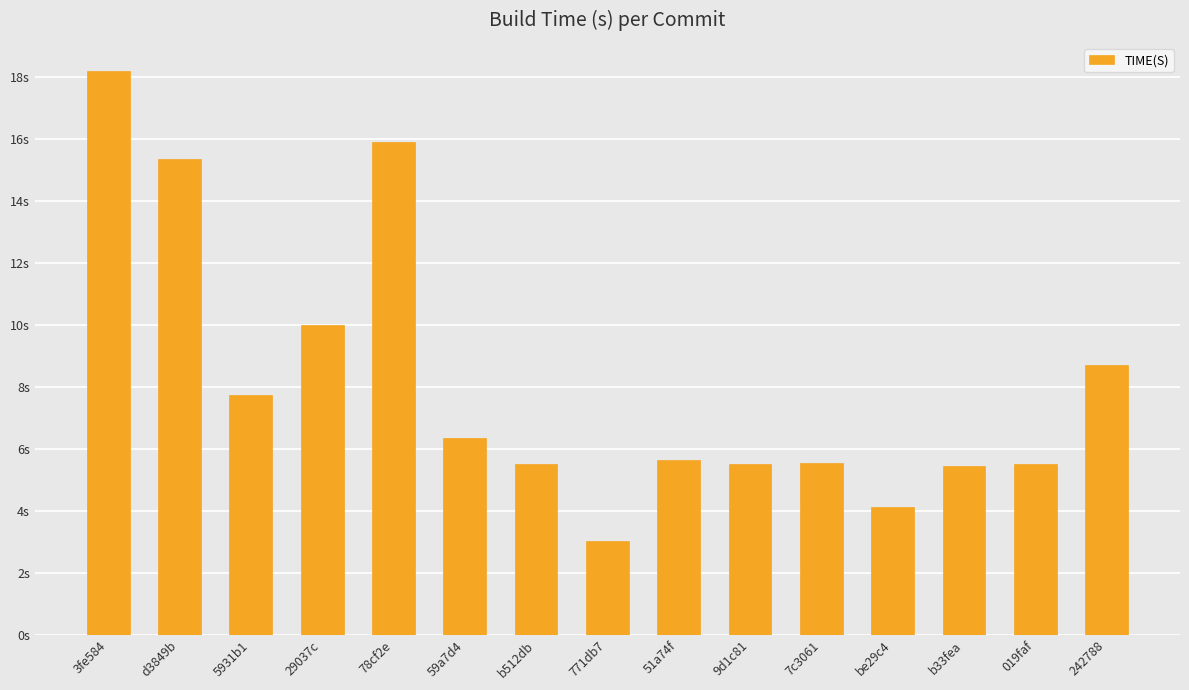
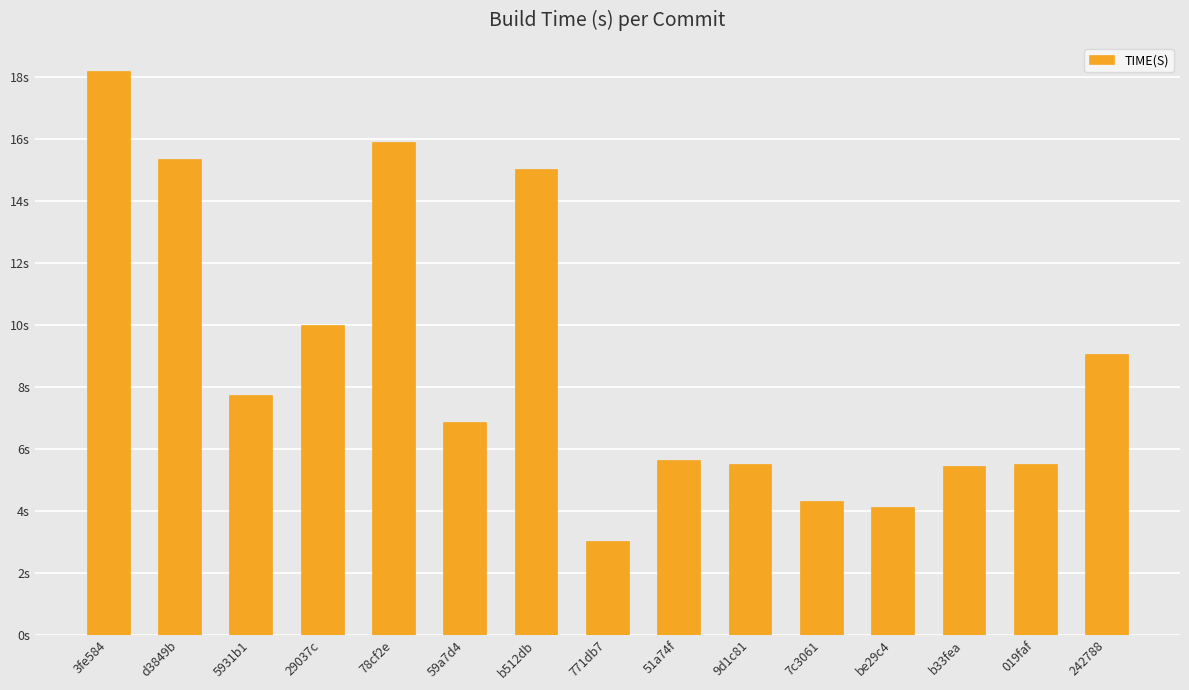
59a7d4: 6.3s -> 6.9s
b512db: 5.5s -> 15.0s
7c3061: 5.6s -> 4.3s
242788: 8.7s -> 9.1s
